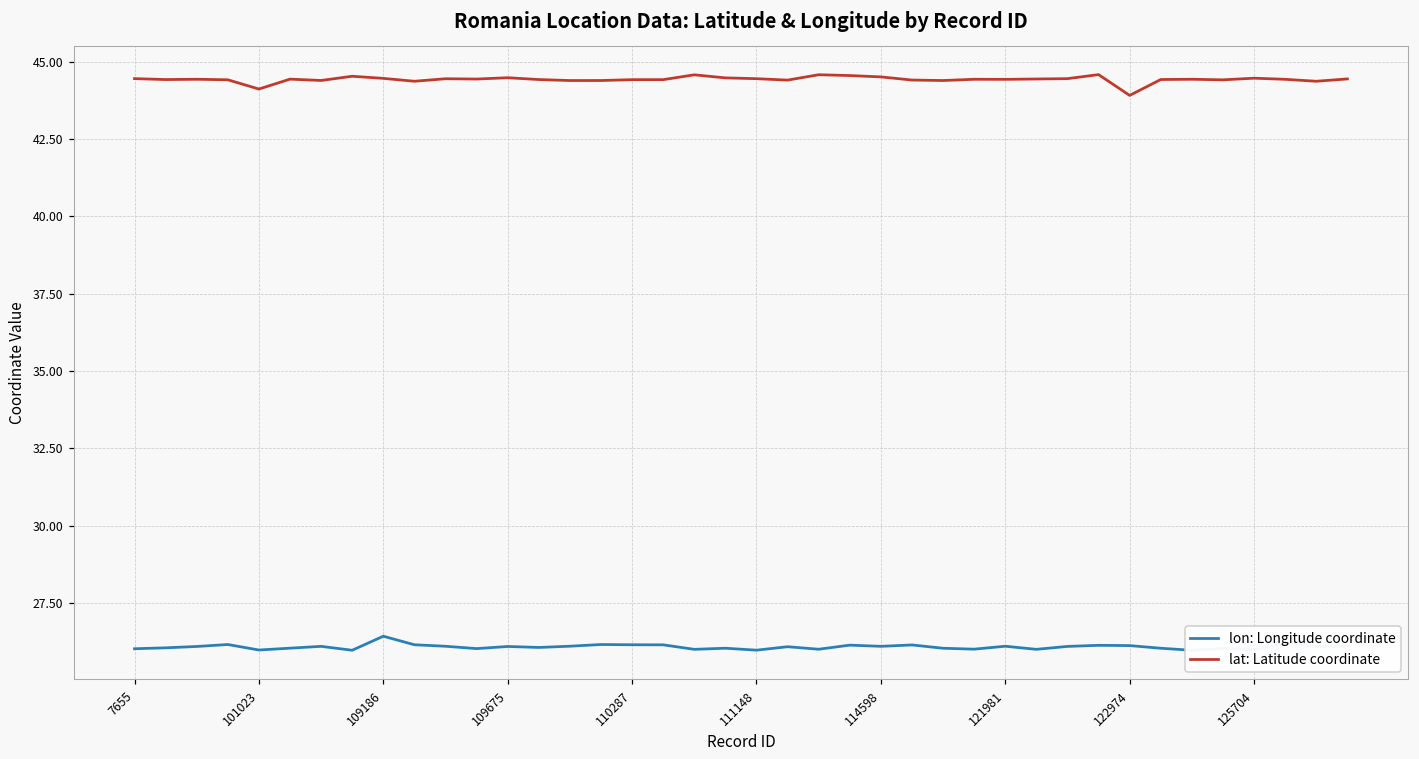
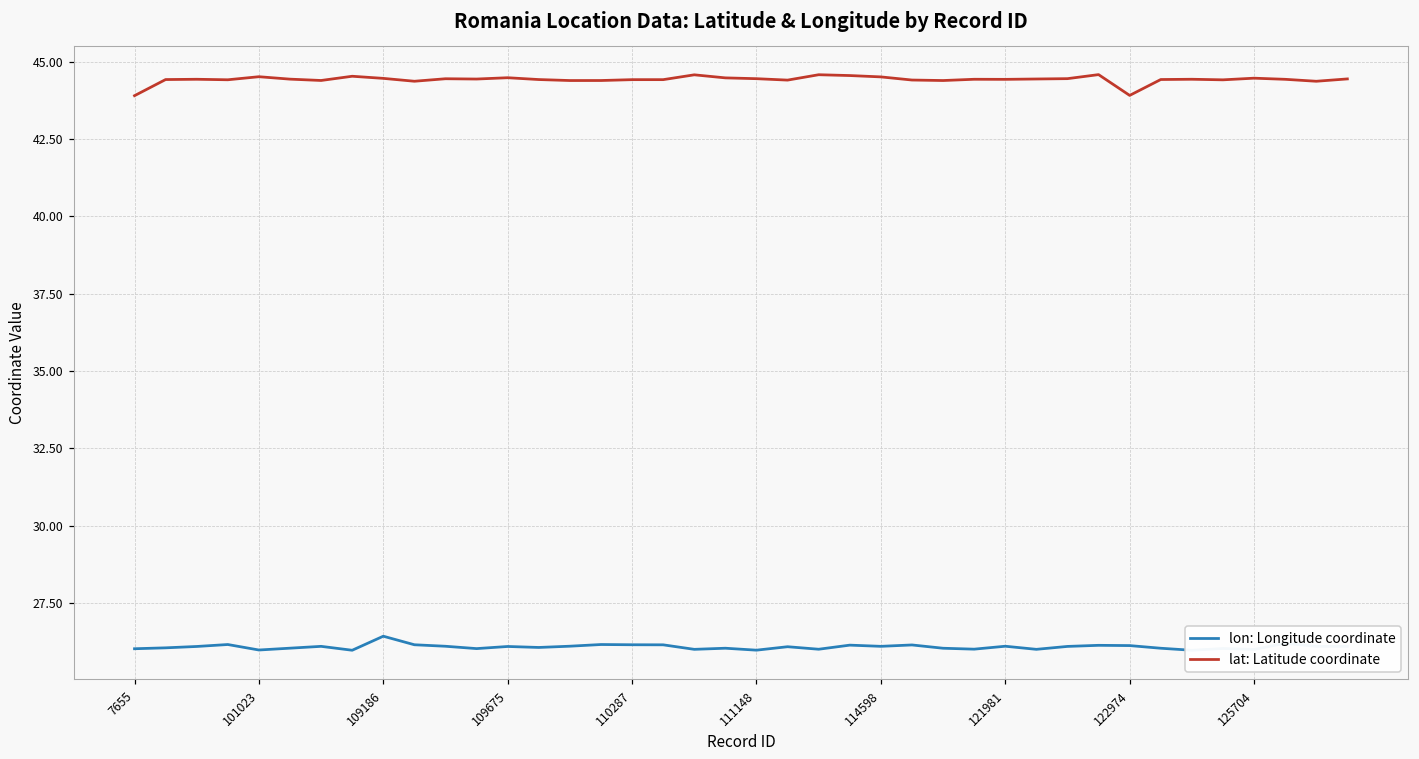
lat: Latitude coordinate, 7655: 44.5 -> 43.9
lat: Latitude coordinate, 101023: 44.1 -> 44.5
